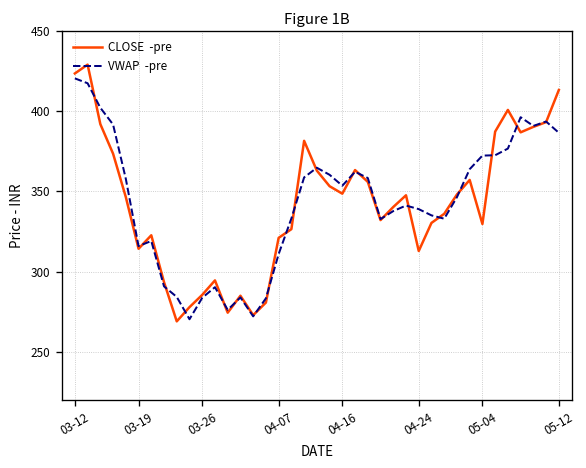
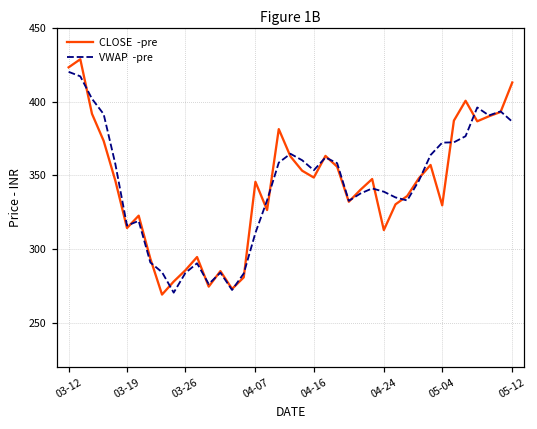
CLOSE -pre, 04-07: 321 -> 346
